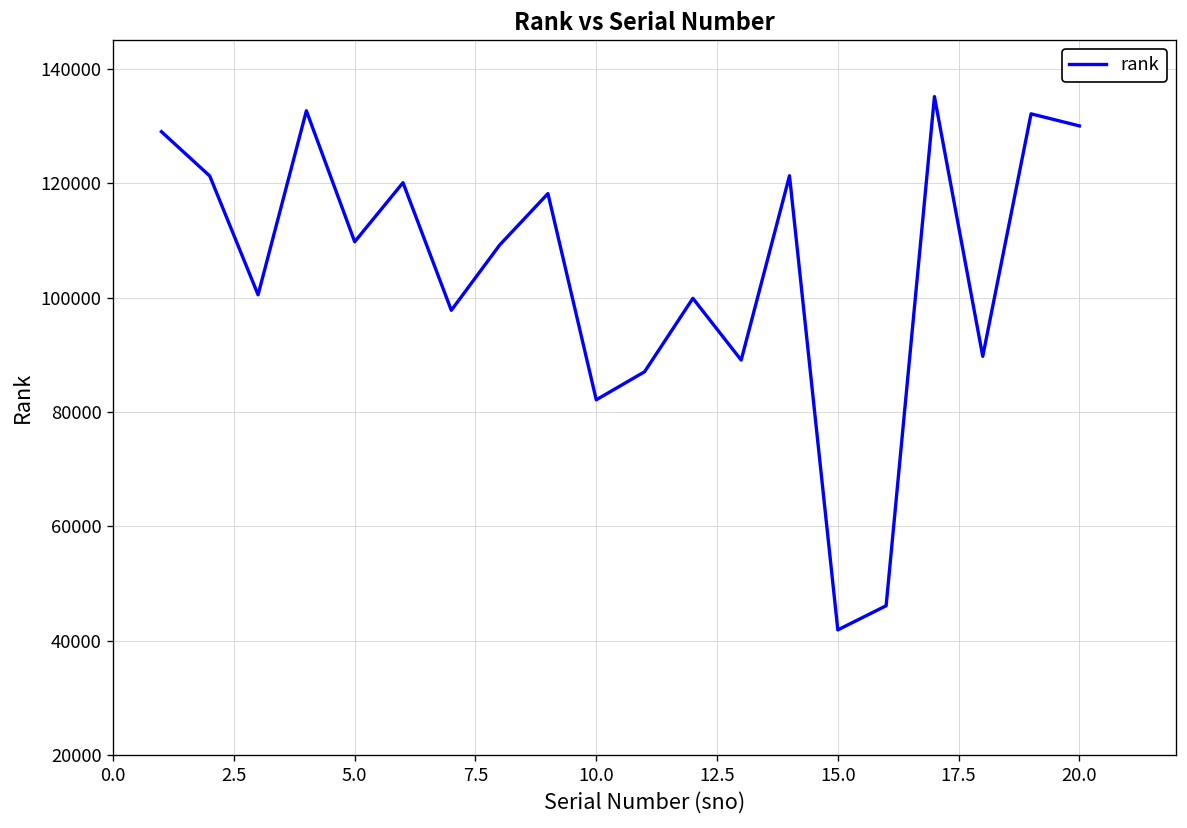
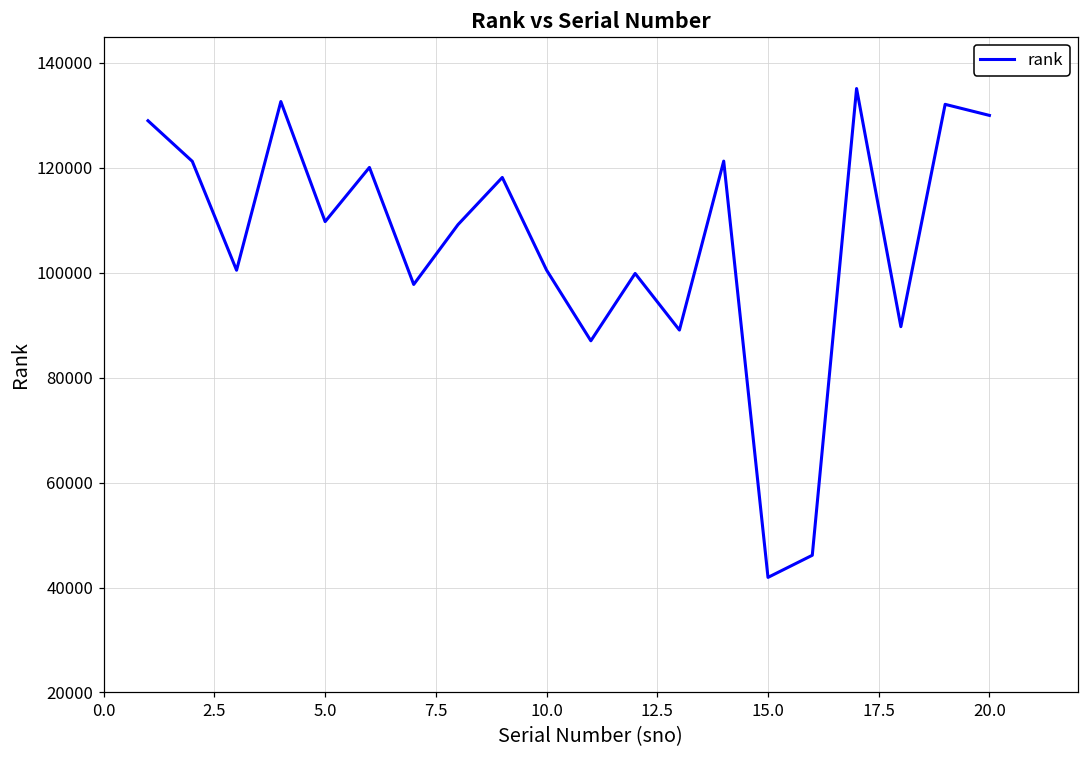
10.0: 82000 -> 101000
